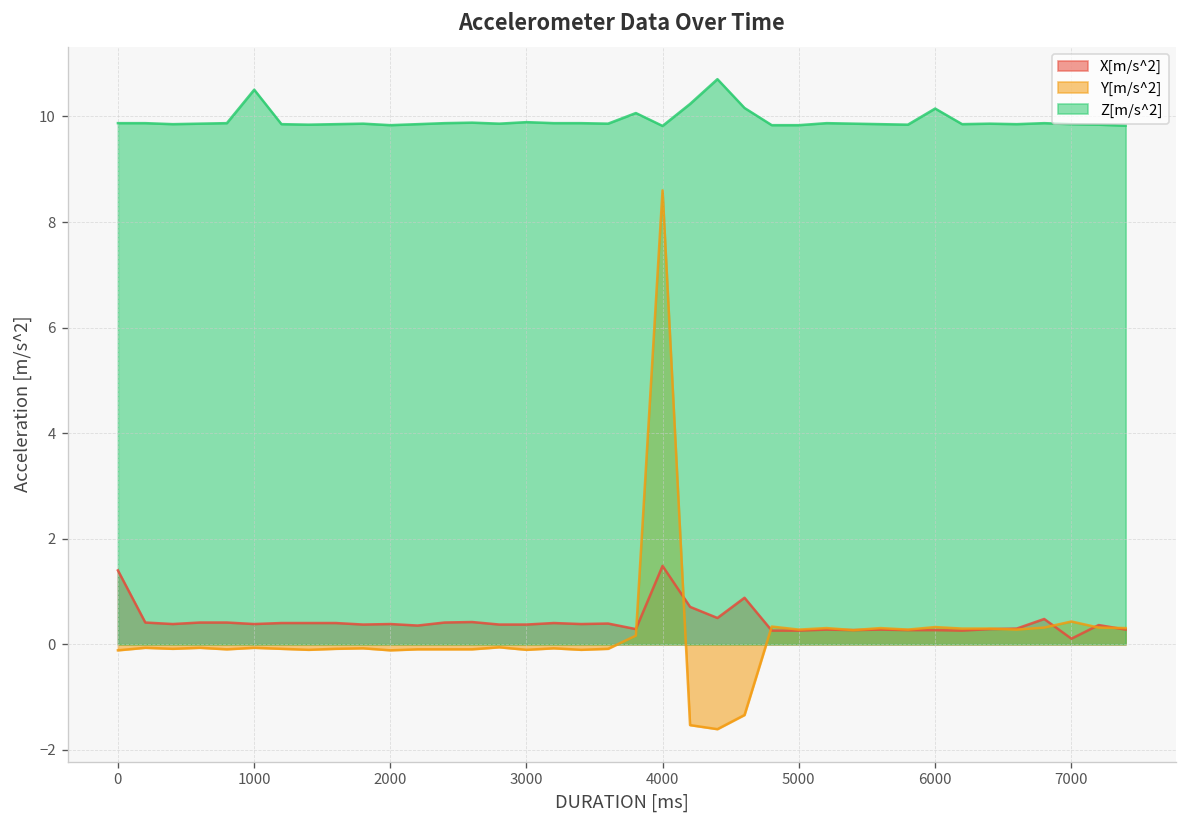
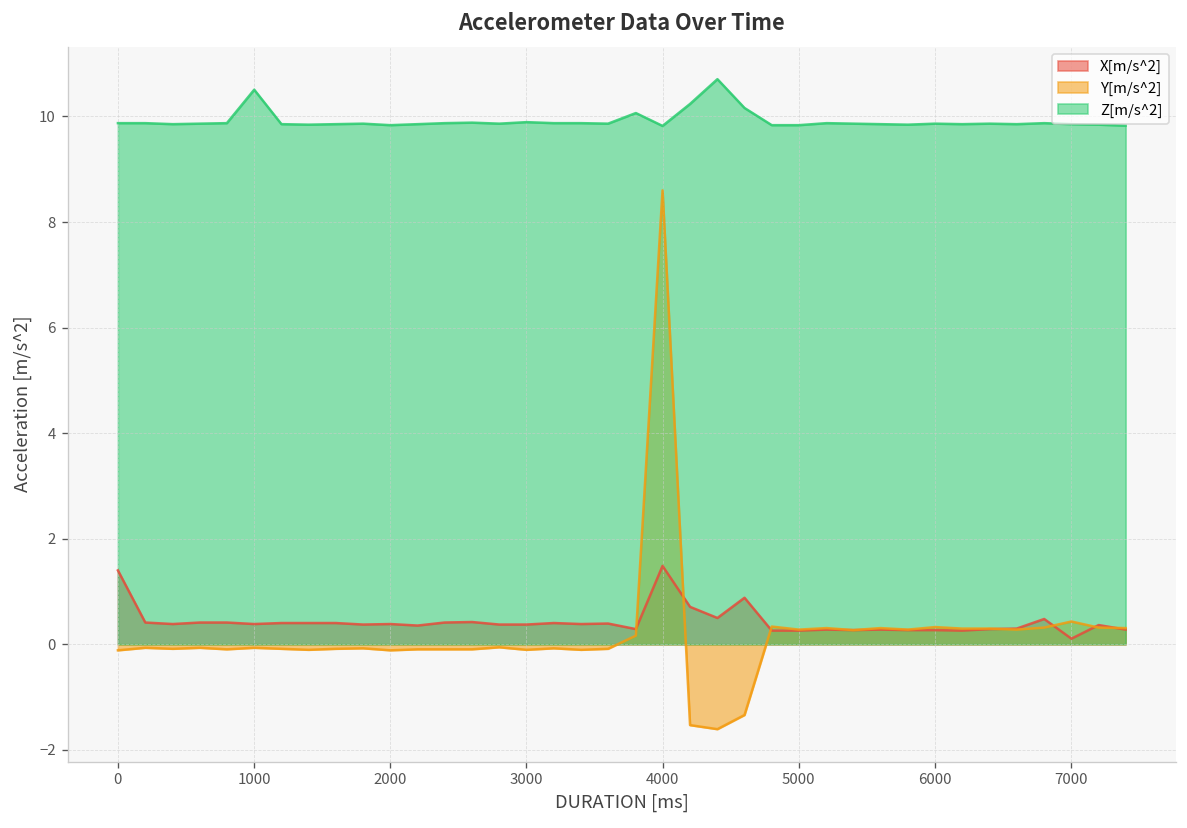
Z[m/s^2], 6000: 10.2 -> 9.9
